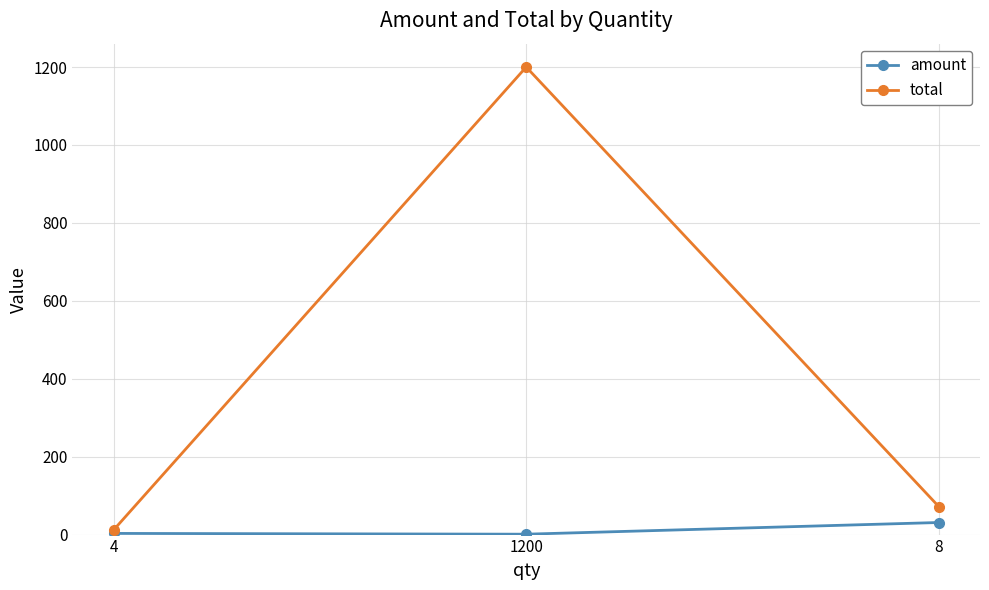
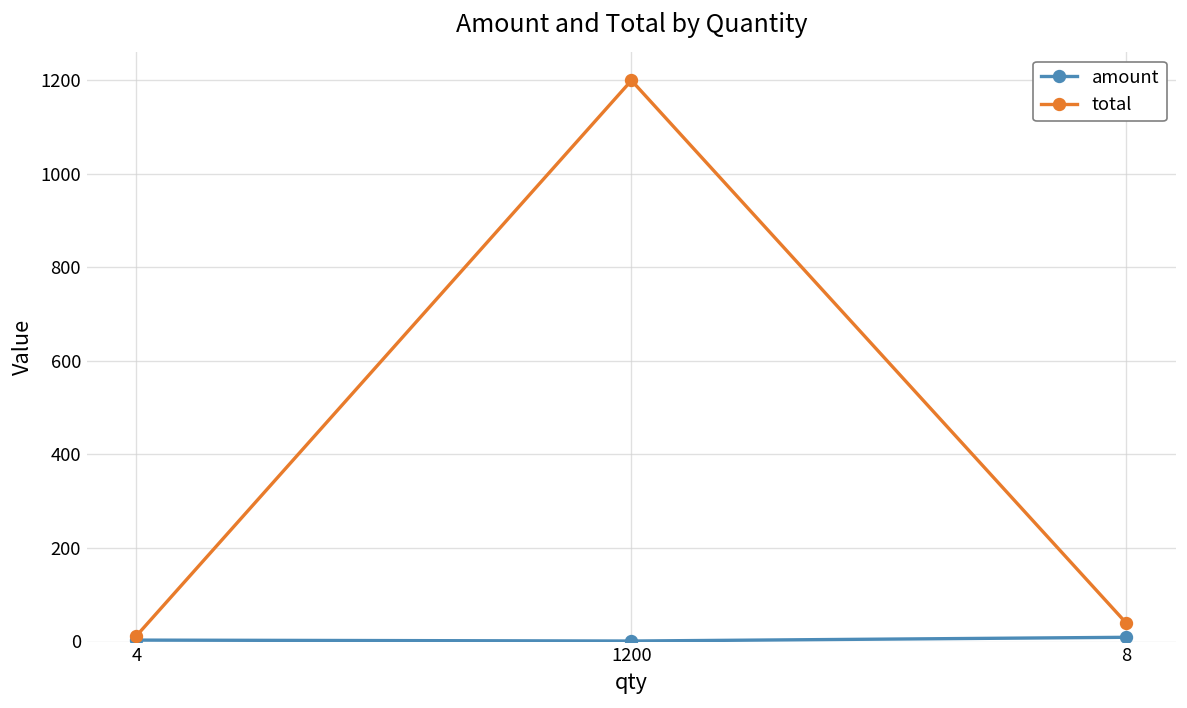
amount, 8: 30 -> 10
total, 8: 70 -> 40
